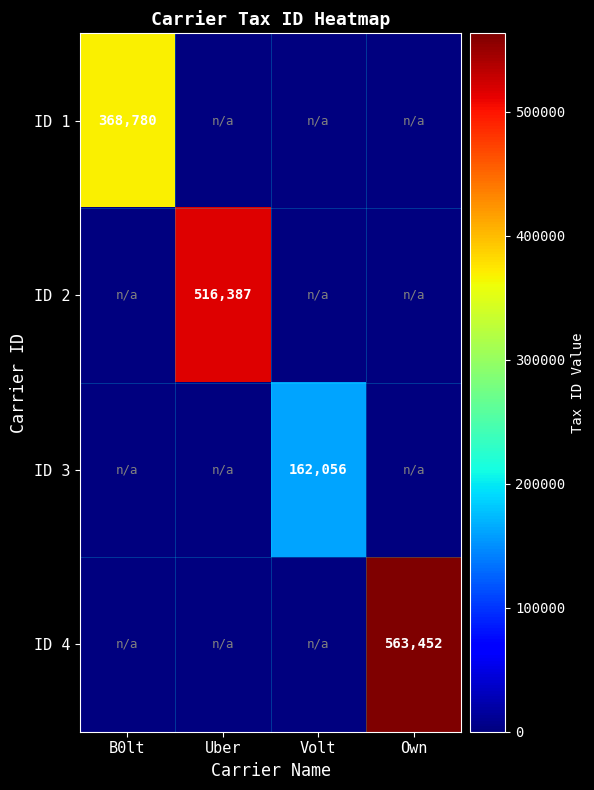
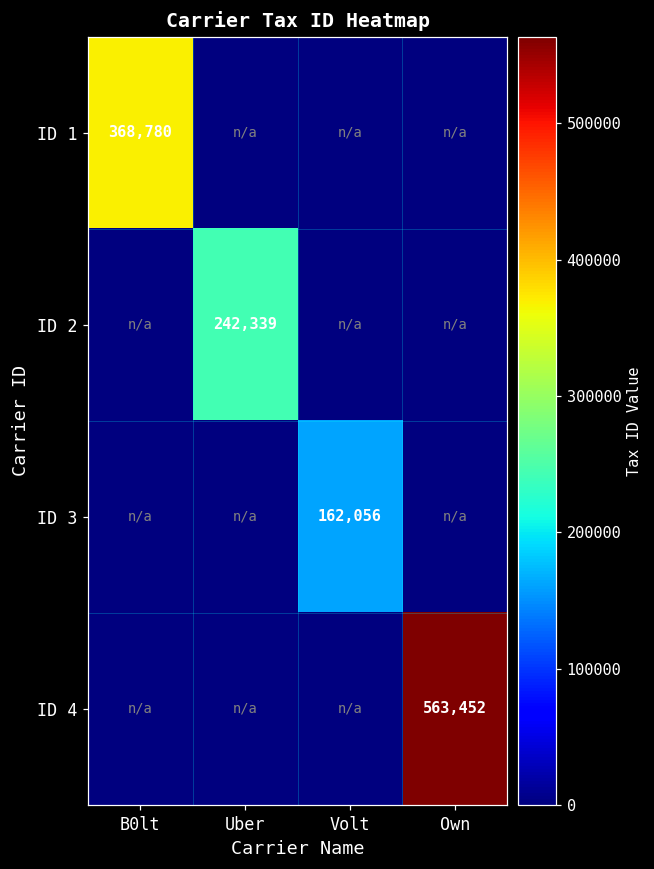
ID 2, Uber: 516,387 -> 242,339
